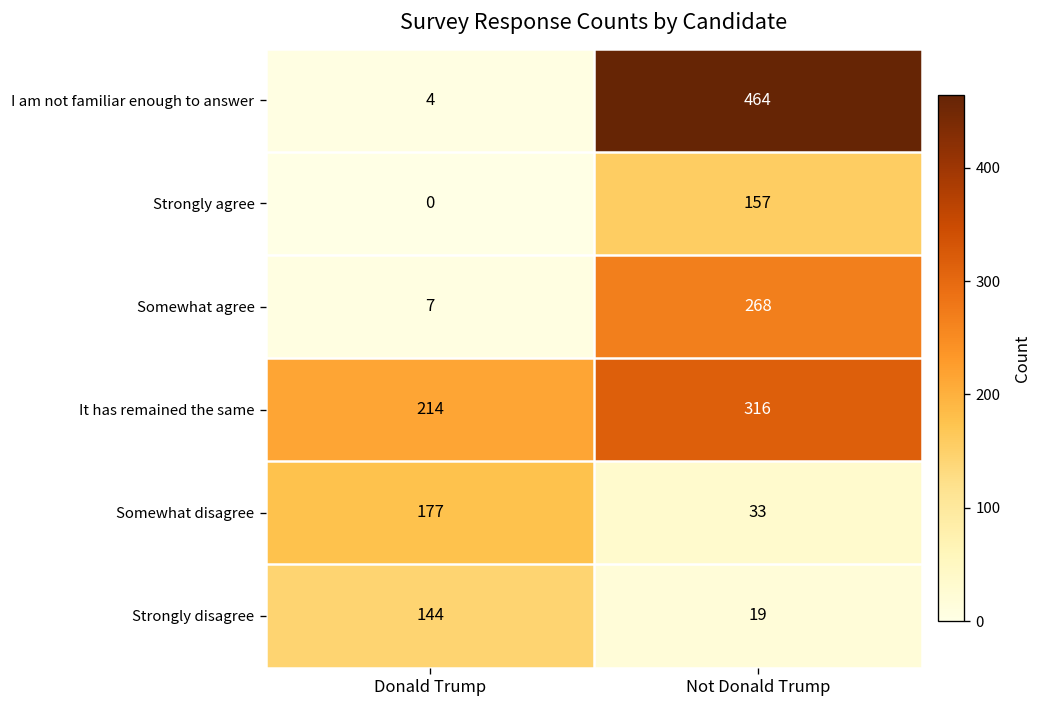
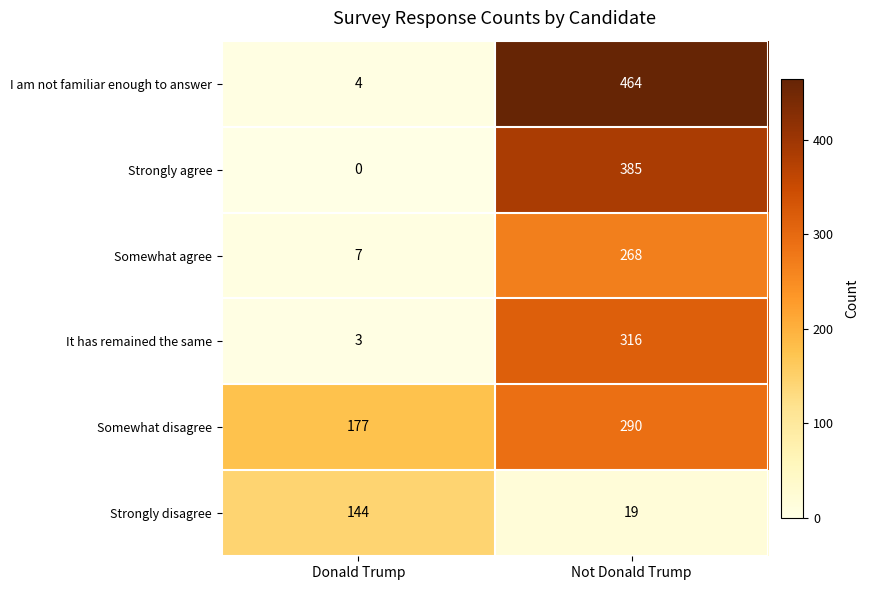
Strongly agree, Not Donald Trump: 157 -> 385
It has remained the same, Donald Trump: 214 -> 3
Somewhat disagree, Not Donald Trump: 33 -> 290
